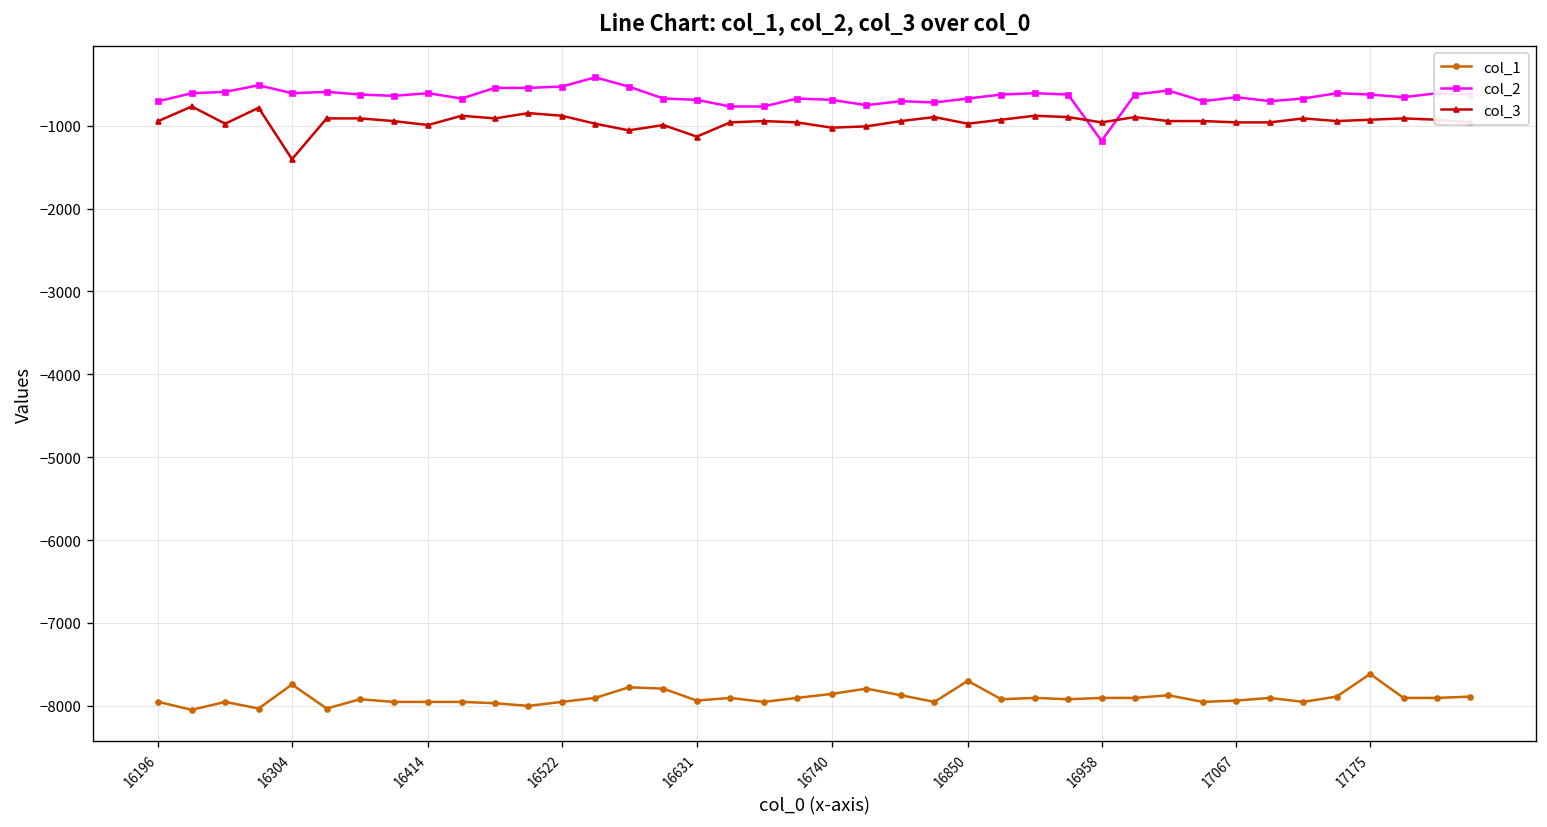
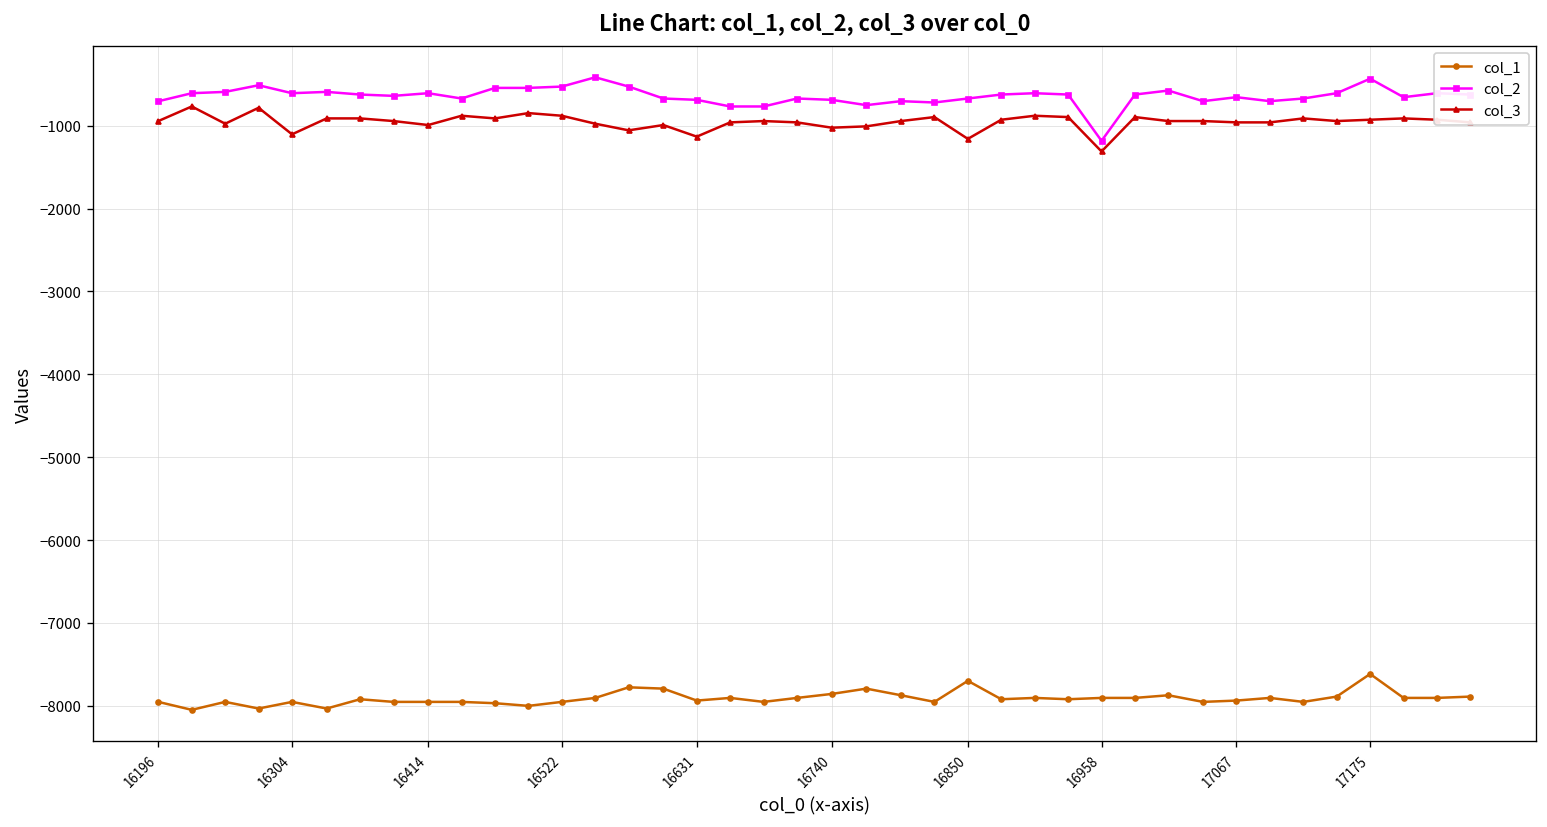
col_1, 16304: -7700 -> -8000
col_3, 16304: -1400 -> -1100
col_3, 16850: -1000 -> -1200
col_3, 16958: -1000 -> -1300
col_2, 17175: -600 -> -400
